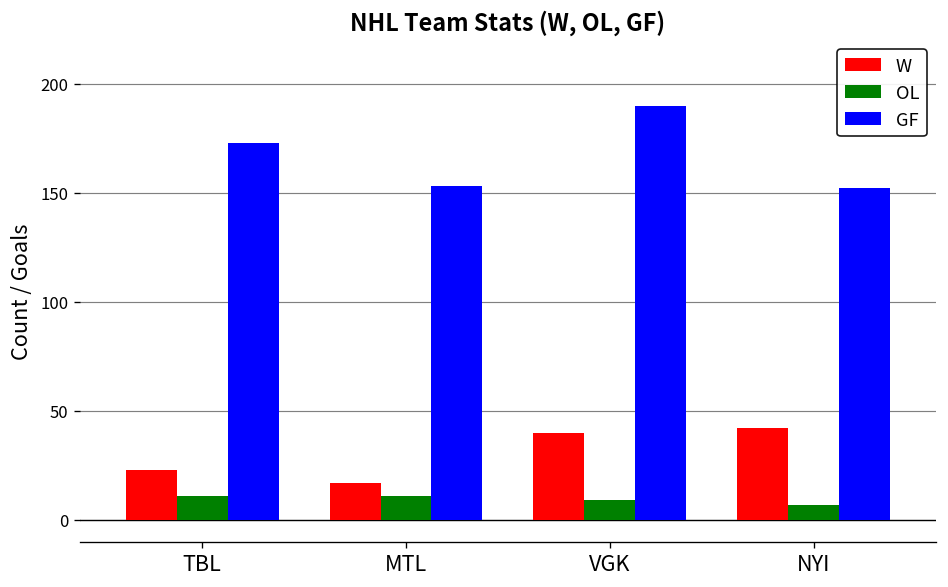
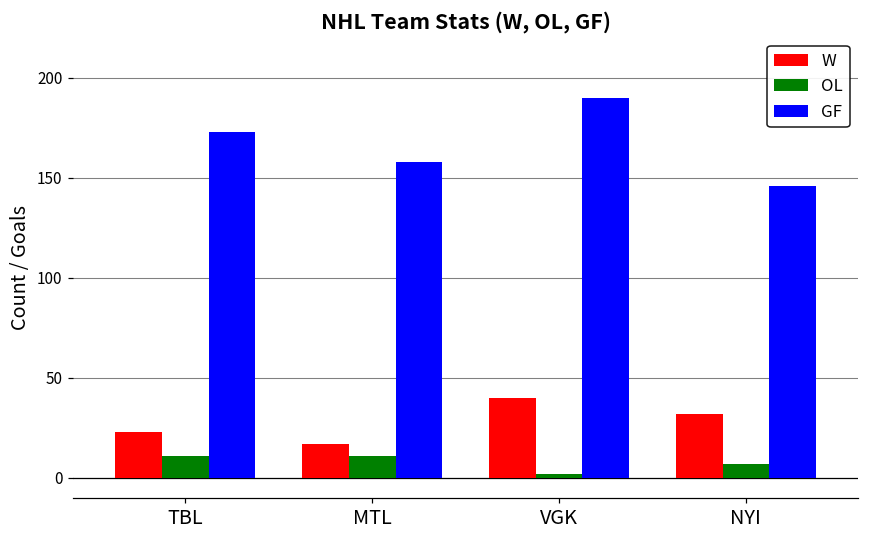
GF, MTL: 153 -> 158
OL, VGK: 9 -> 2
W, NYI: 42 -> 32
GF, NYI: 152 -> 146
